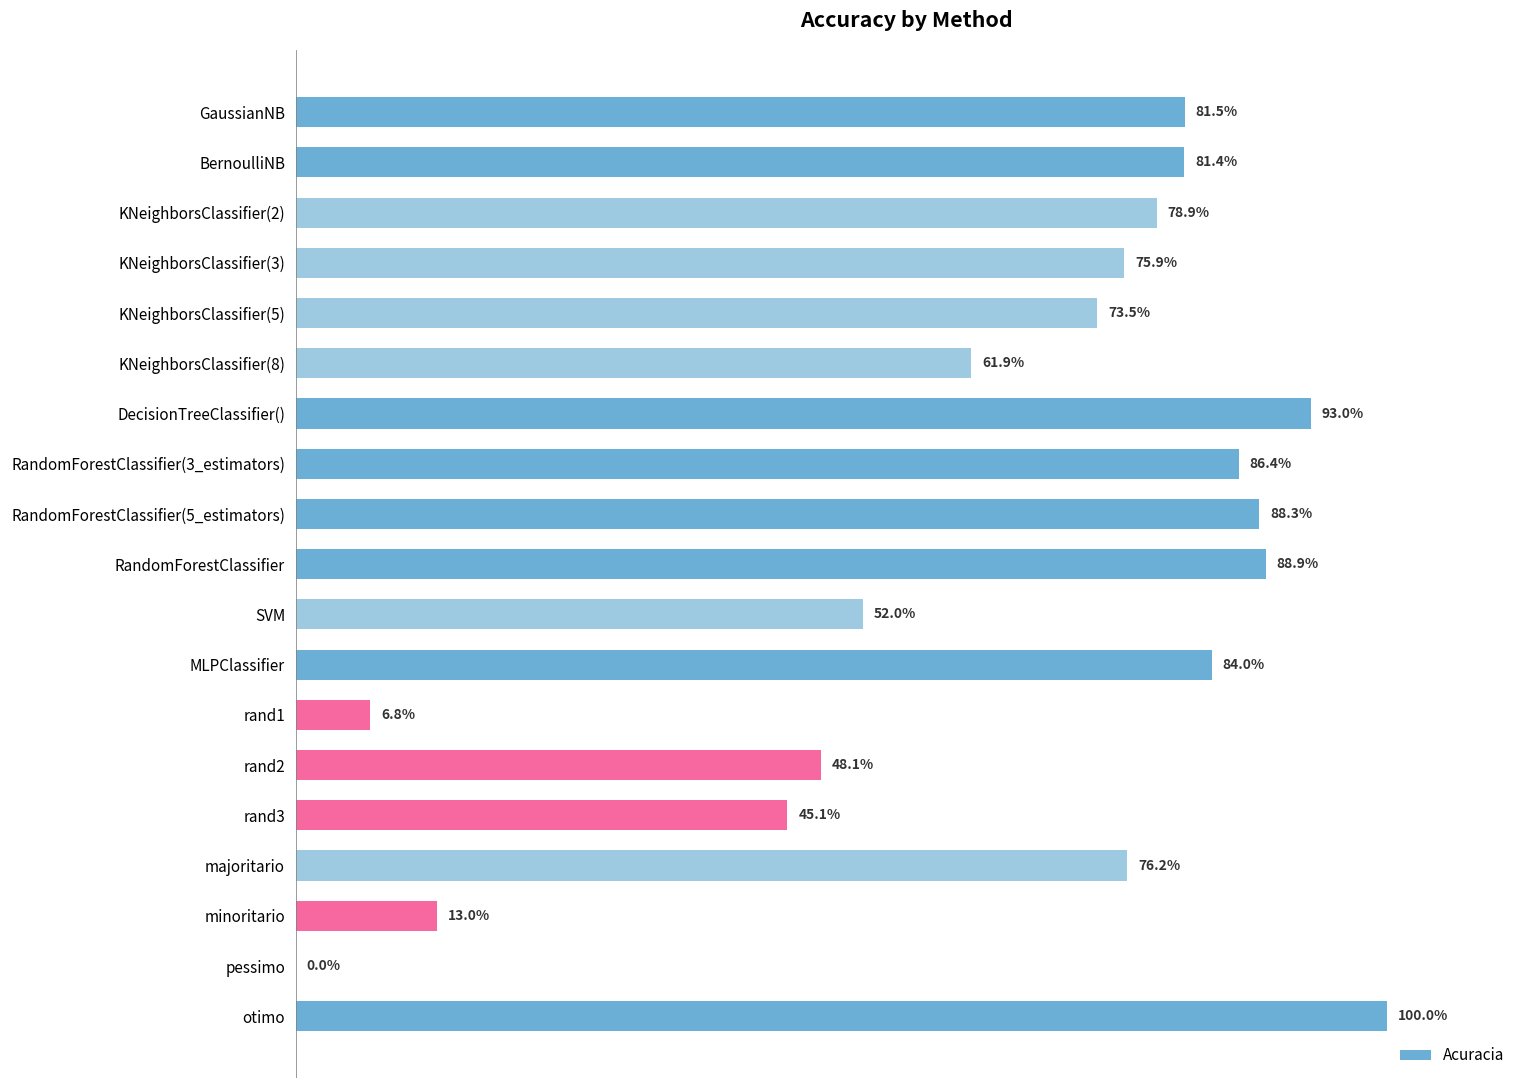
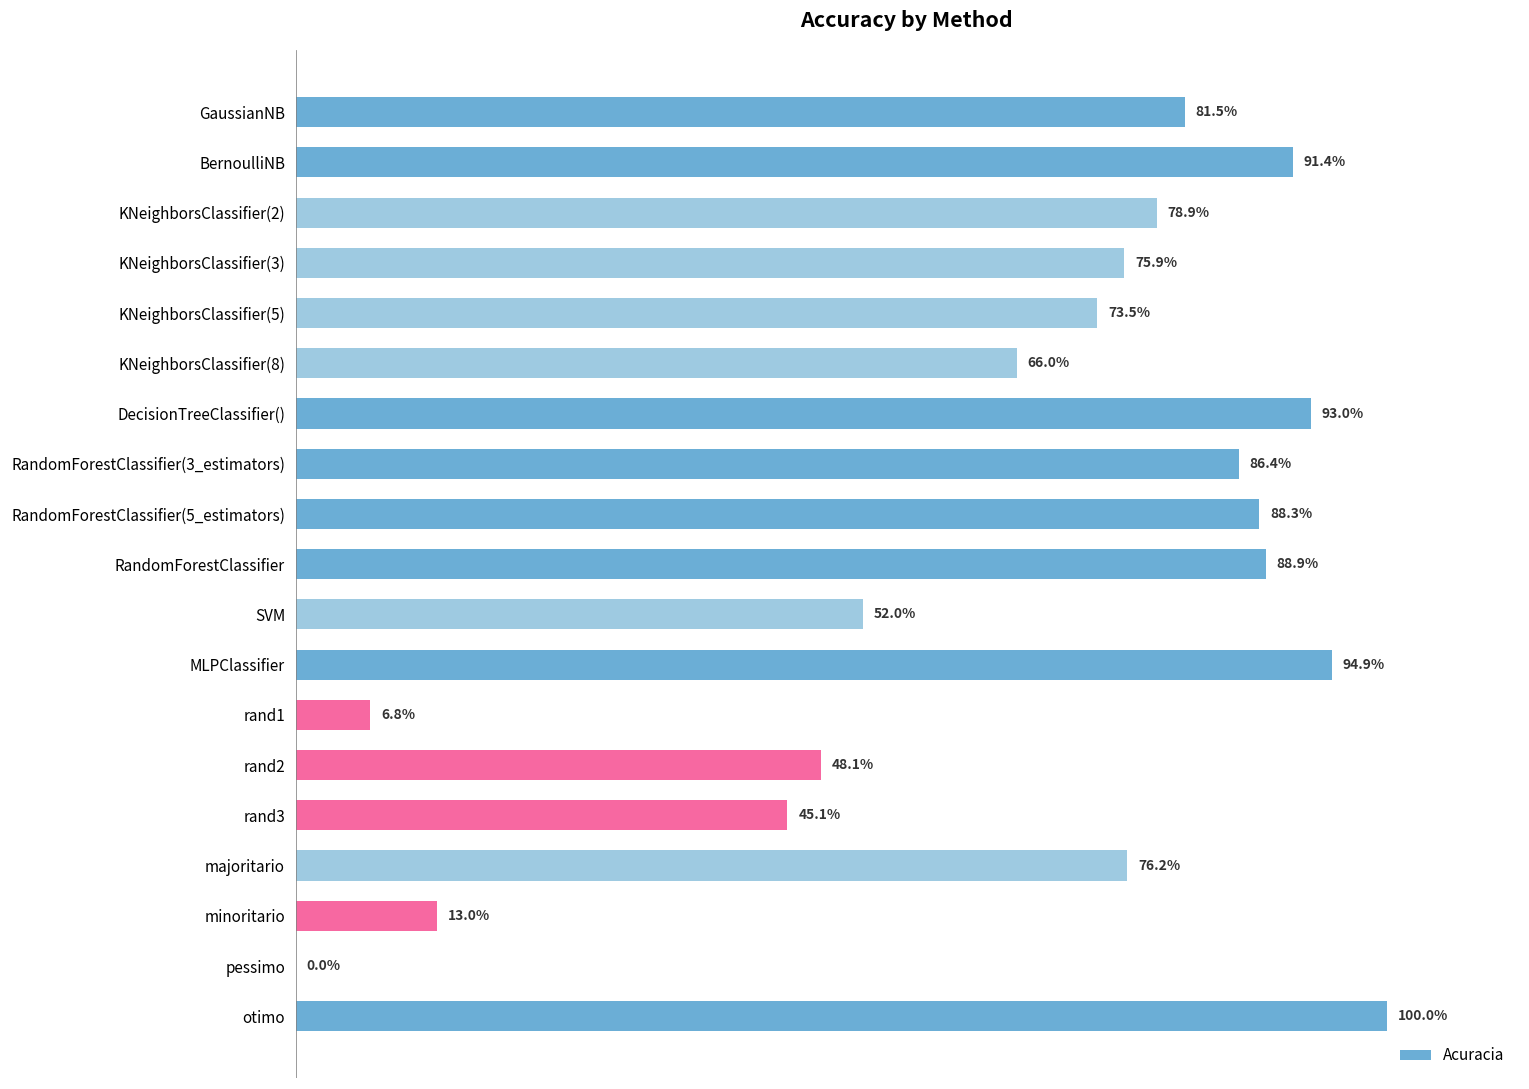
BernoulliNB: 81.4% -> 91.4%
KNeighborsClassifier(8): 61.9% -> 66.0%
MLPClassifier: 84.0% -> 94.9%
